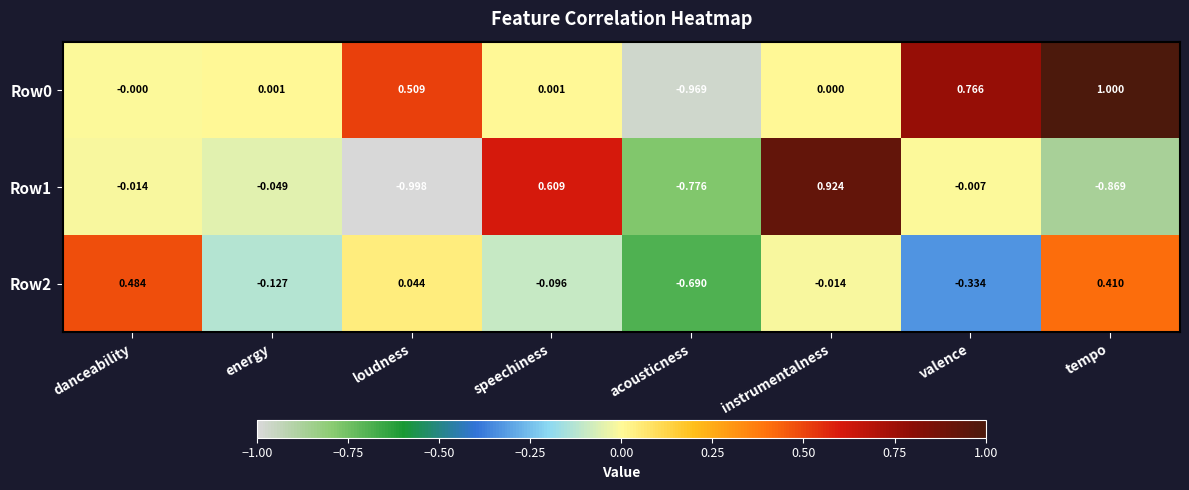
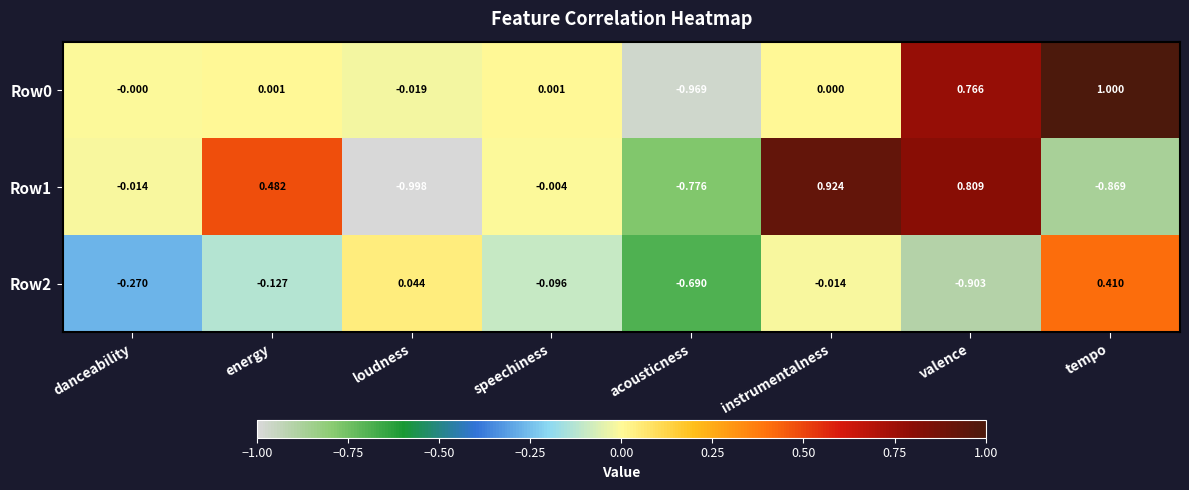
Row0, loudness: 0.509 -> -0.019
Row1, energy: -0.049 -> 0.482
Row1, speechiness: 0.609 -> -0.004
Row1, valence: -0.007 -> 0.809
Row2, danceability: 0.484 -> -0.270
Row2, valence: -0.334 -> -0.903
